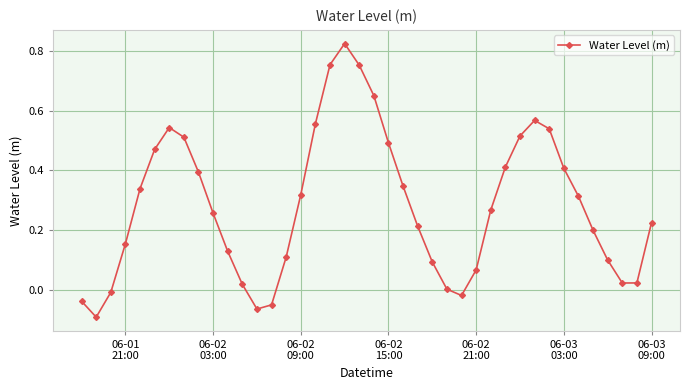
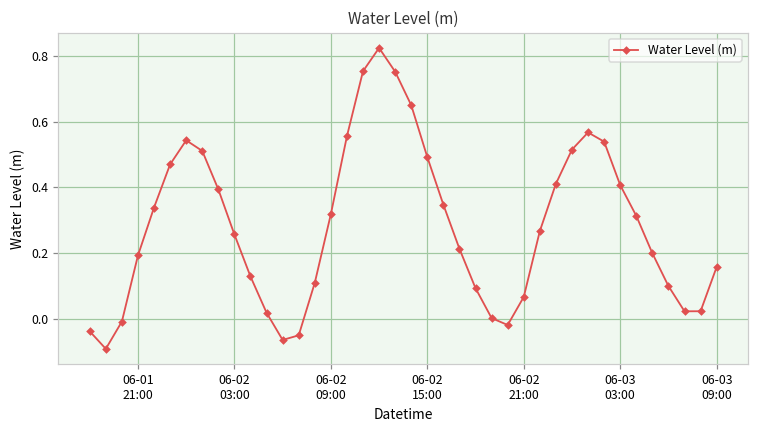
06-01 21:00: 0.15 -> 0.19
06-03 09:00: 0.23 -> 0.16
